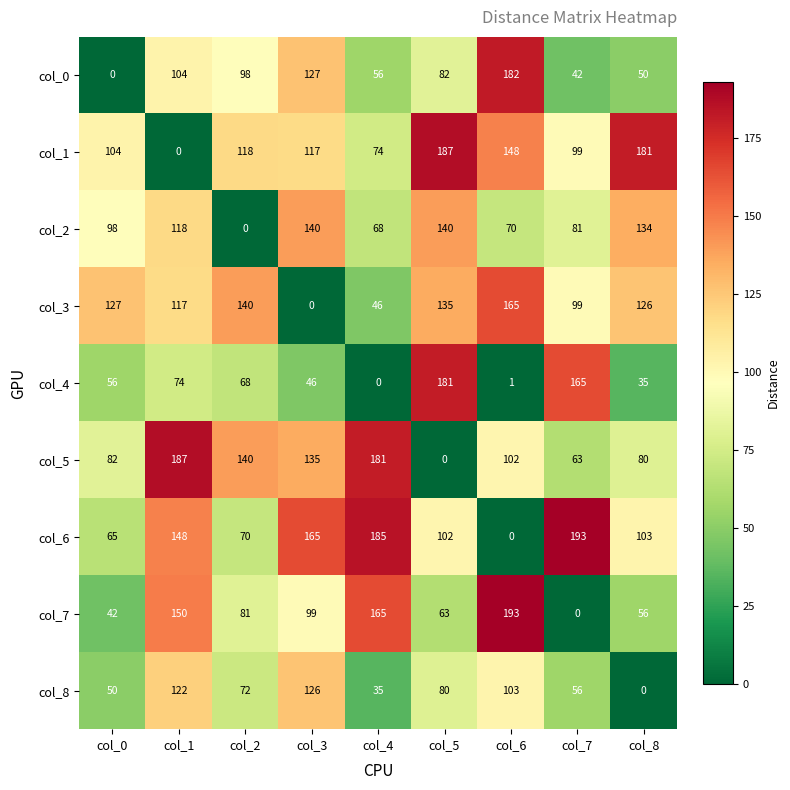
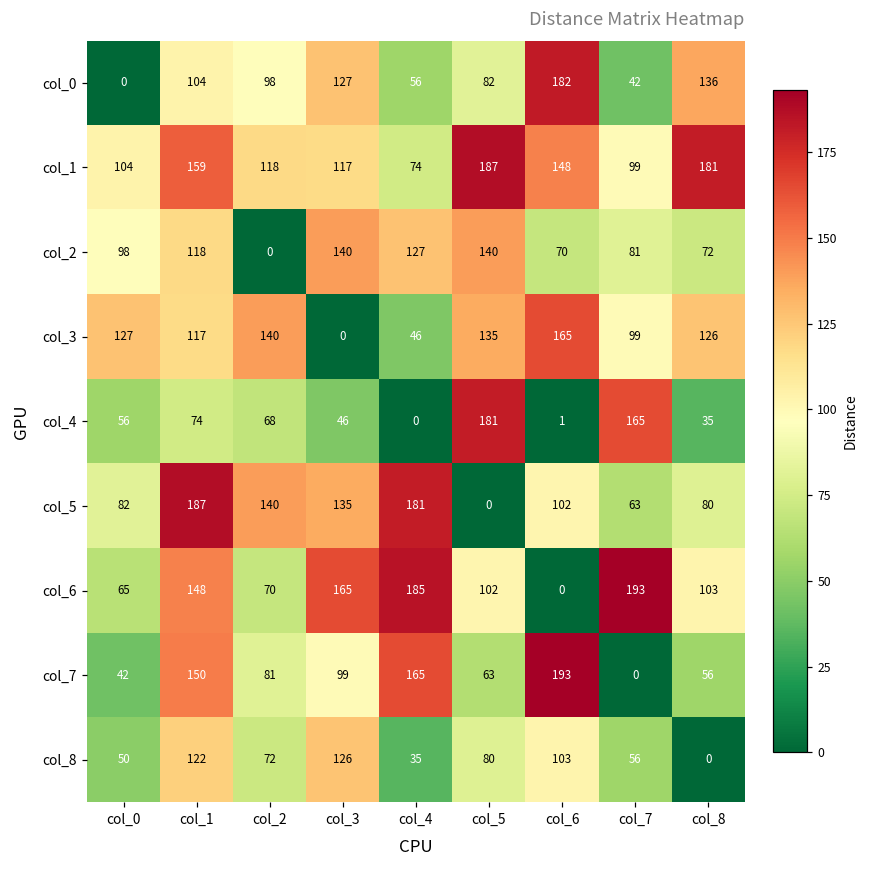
col_0, col_8: 50 -> 136
col_1, col_1: 0 -> 159
col_2, col_4: 68 -> 127
col_2, col_8: 134 -> 72
